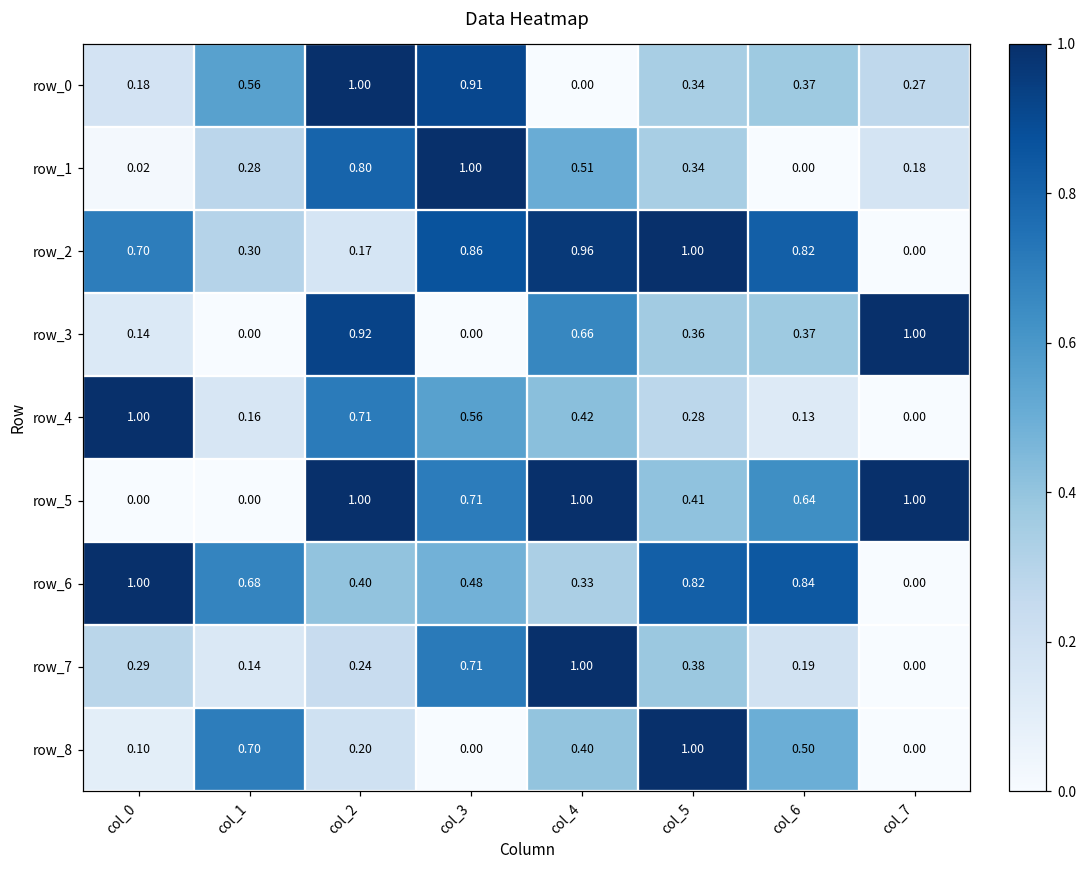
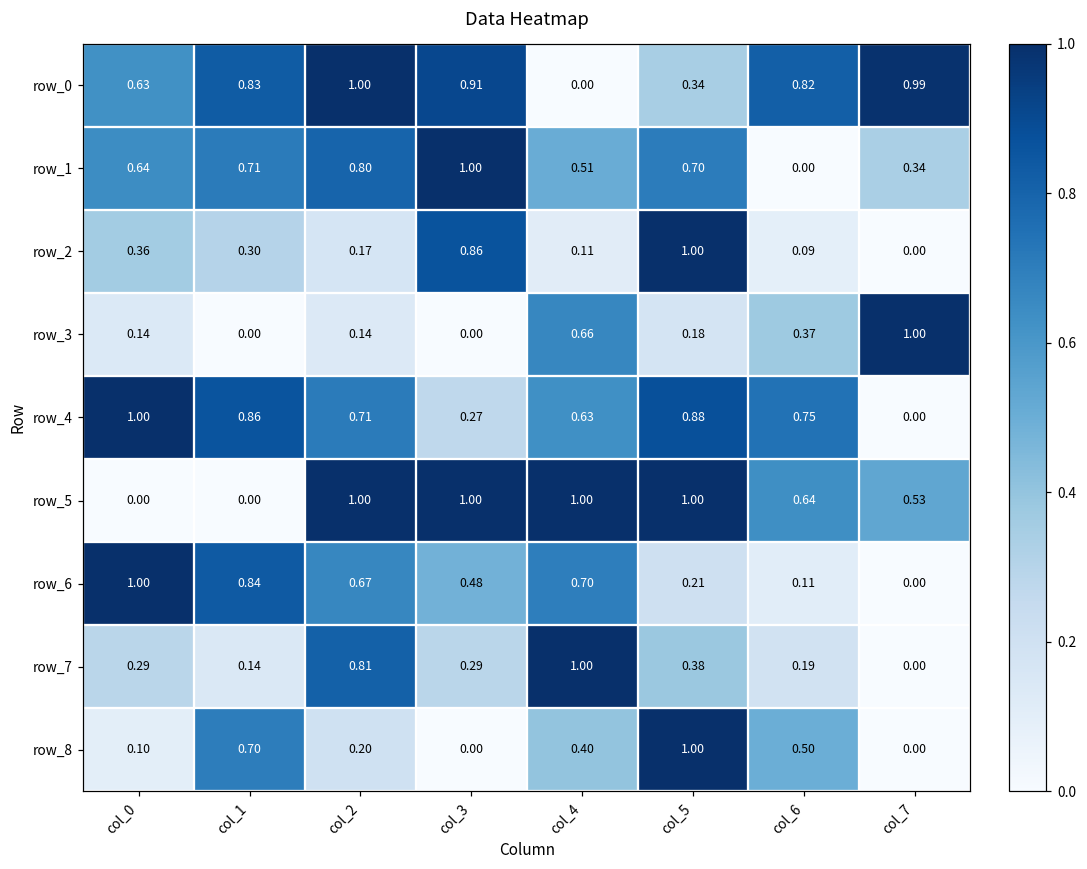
row_0, col_0: 0.18 -> 0.63
row_0, col_1: 0.56 -> 0.83
row_0, col_6: 0.37 -> 0.82
row_0, col_7: 0.27 -> 0.99
row_1, col_0: 0.02 -> 0.64
row_1, col_1: 0.28 -> 0.71
row_1, col_5: 0.34 -> 0.70
row_1, col_7: 0.18 -> 0.34
row_2, col_0: 0.70 -> 0.36
row_2, col_4: 0.96 -> 0.11
row_2, col_6: 0.82 -> 0.09
row_3, col_2: 0.92 -> 0.14
row_3, col_5: 0.36 -> 0.18
row_4, col_1: 0.16 -> 0.86
row_4, col_3: 0.56 -> 0.27
row_4, col_4: 0.42 -> 0.63
row_4, col_5: 0.28 -> 0.88
row_4, col_6: 0.13 -> 0.75
row_5, col_3: 0.71 -> 1.00
row_5, col_5: 0.41 -> 1.00
row_5, col_7: 1.00 -> 0.53
row_6, col_1: 0.68 -> 0.84
row_6, col_2: 0.40 -> 0.67
row_6, col_4: 0.33 -> 0.70
row_6, col_5: 0.82 -> 0.21
row_6, col_6: 0.84 -> 0.11
row_7, col_2: 0.24 -> 0.81
row_7, col_3: 0.71 -> 0.29
